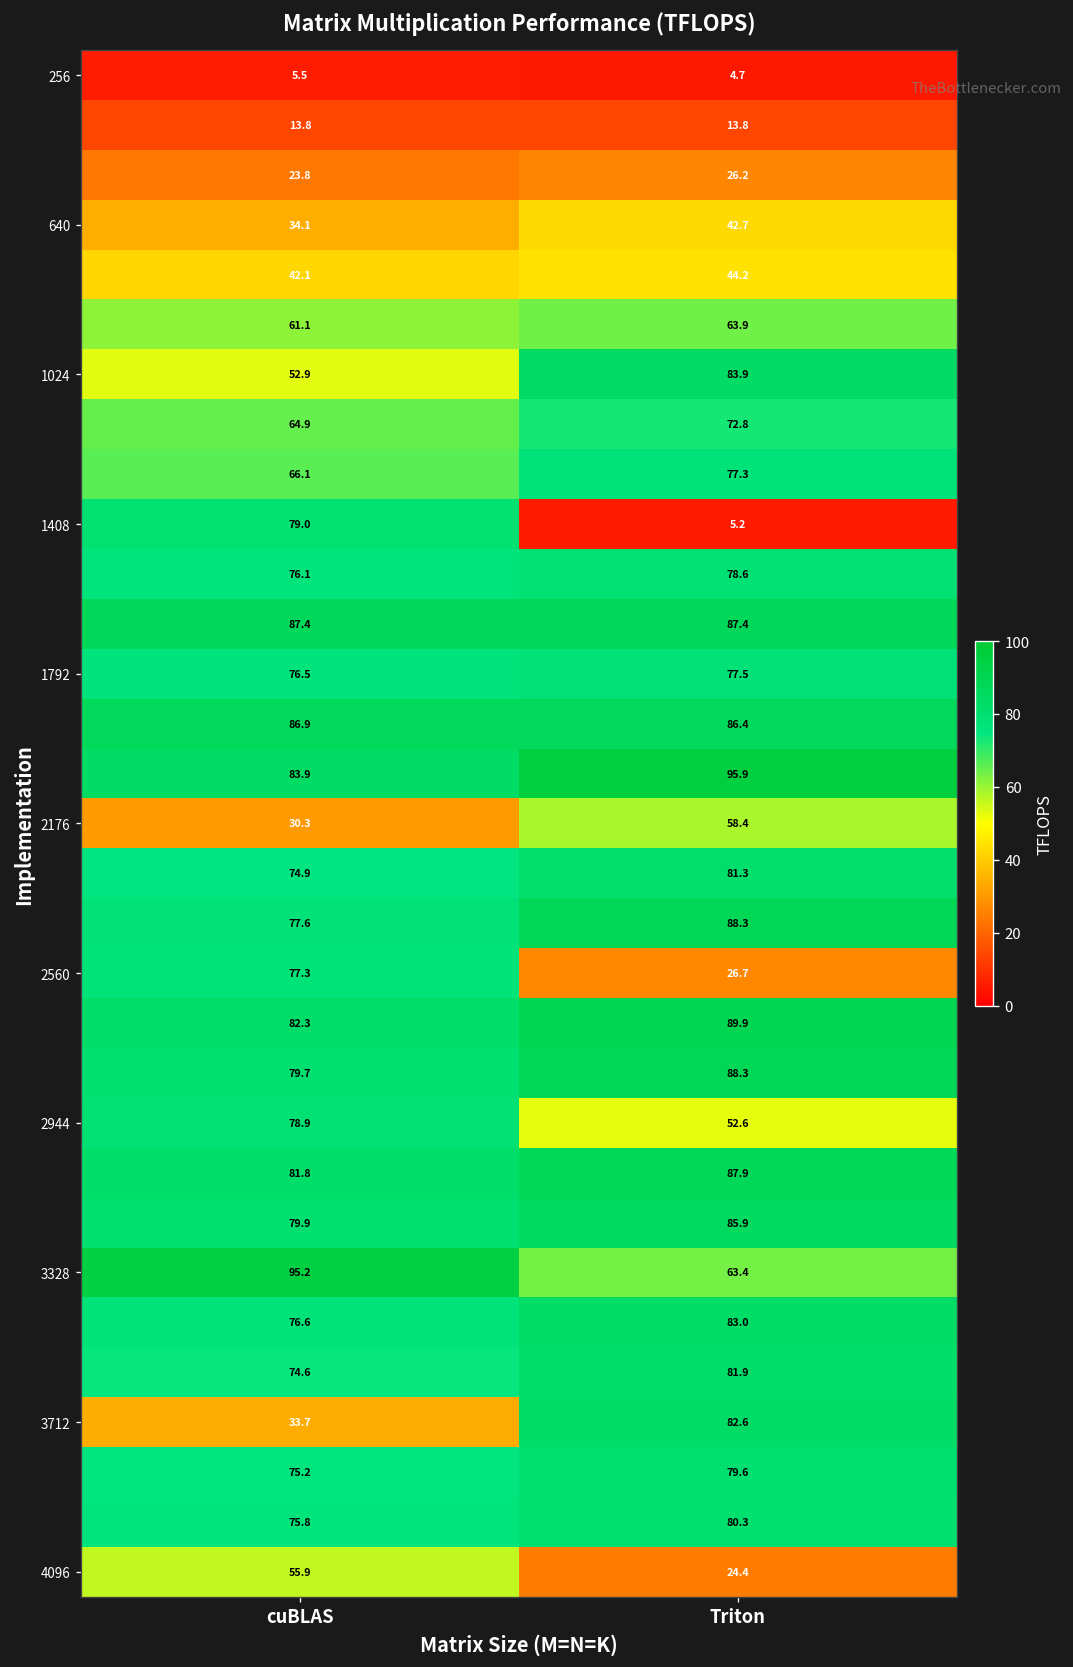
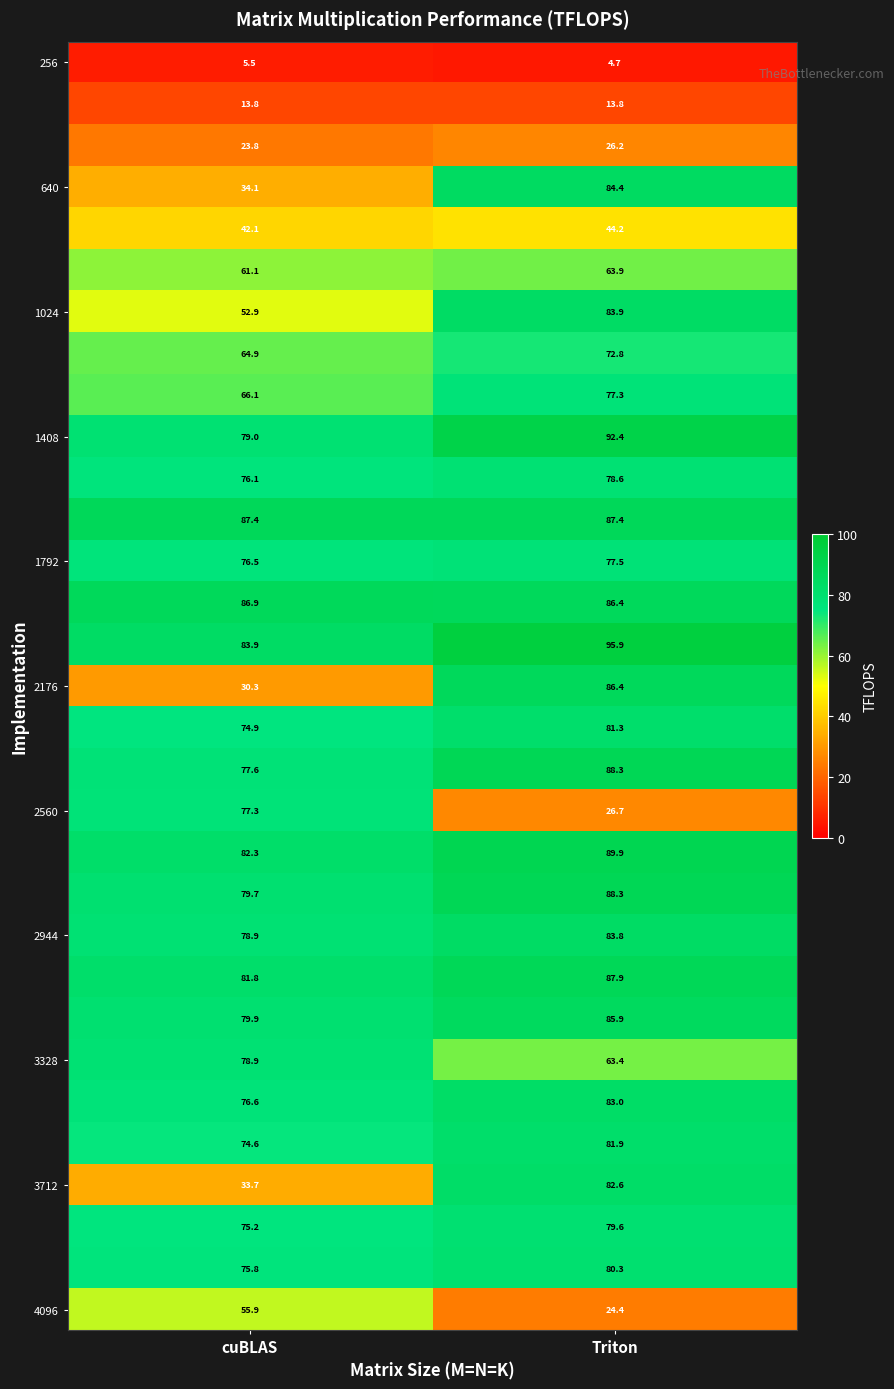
640, Triton: 42.7 -> 84.4
1408, Triton: 5.2 -> 92.4
2176, Triton: 58.4 -> 86.4
2944, Triton: 52.6 -> 83.8
3328, cuBLAS: 95.2 -> 78.9
